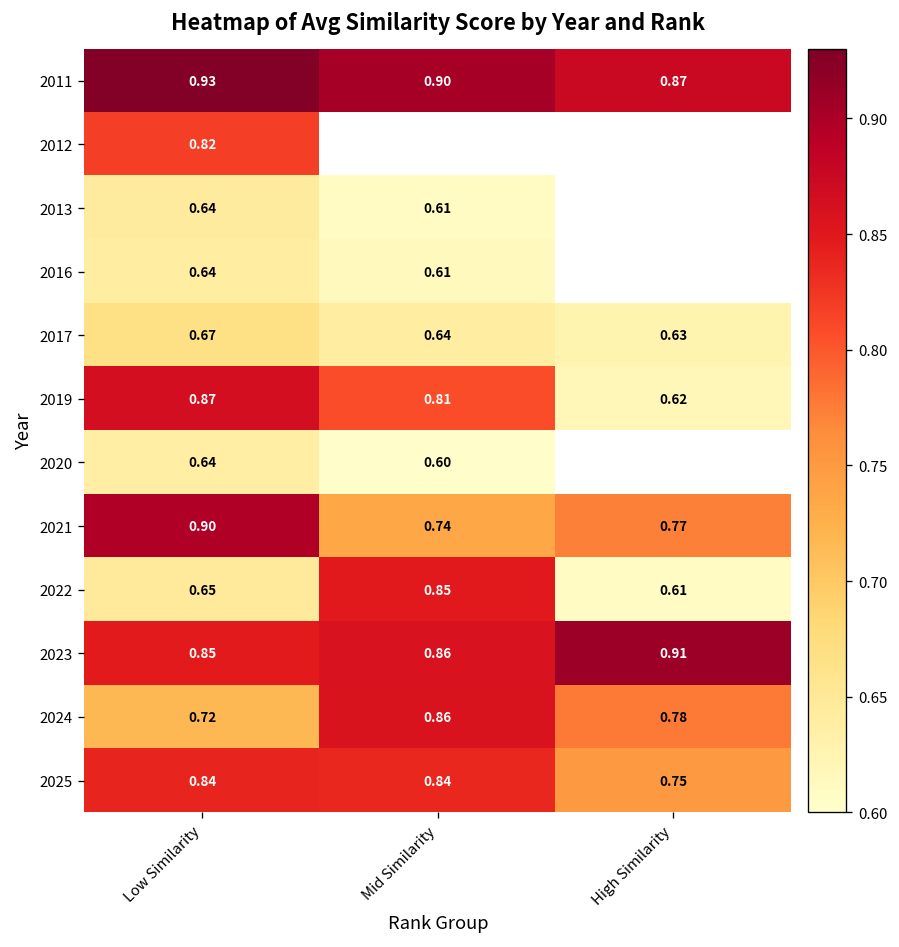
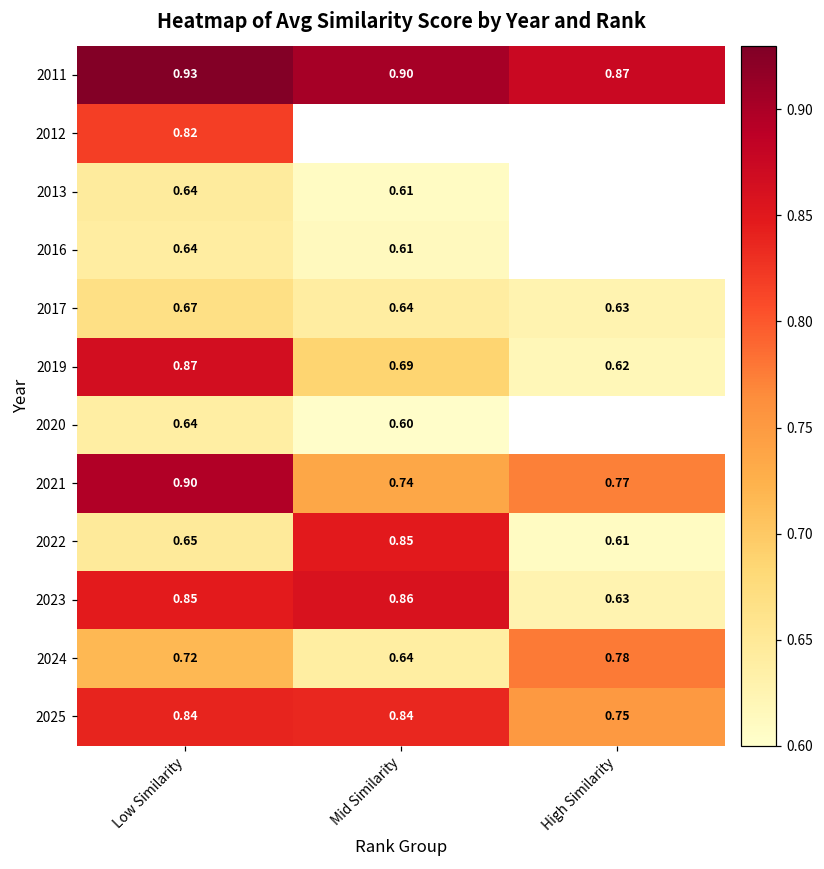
2019, Mid Similarity: 0.81 -> 0.69
2023, High Similarity: 0.91 -> 0.63
2024, Mid Similarity: 0.86 -> 0.64
